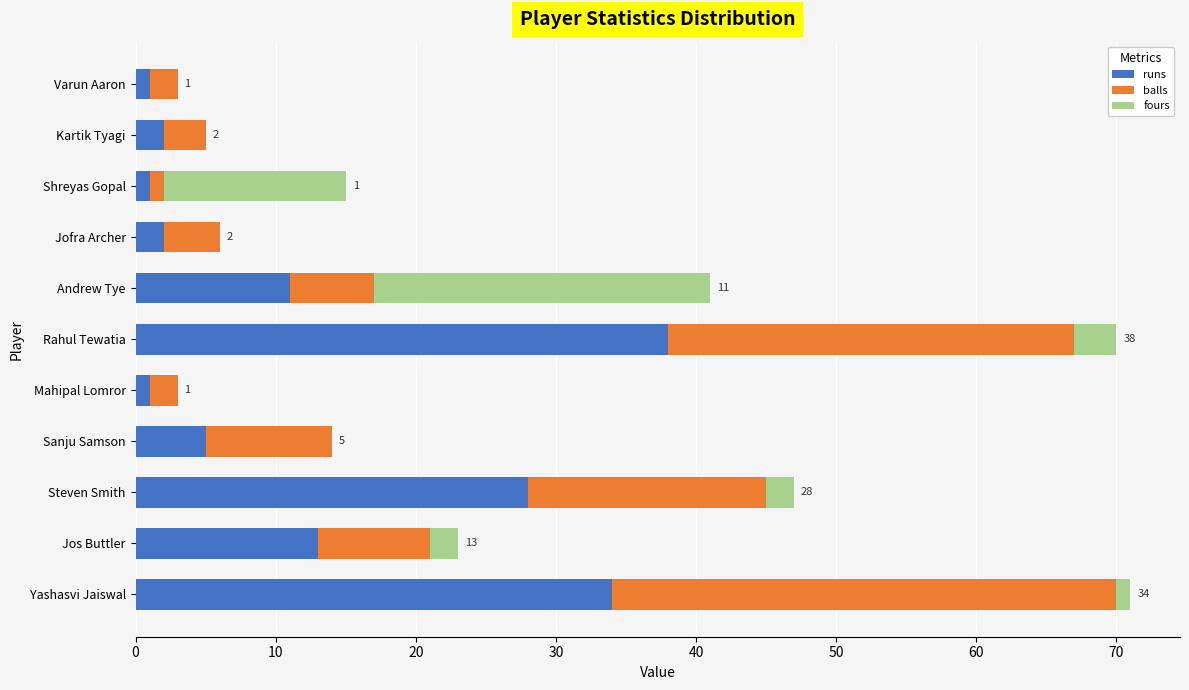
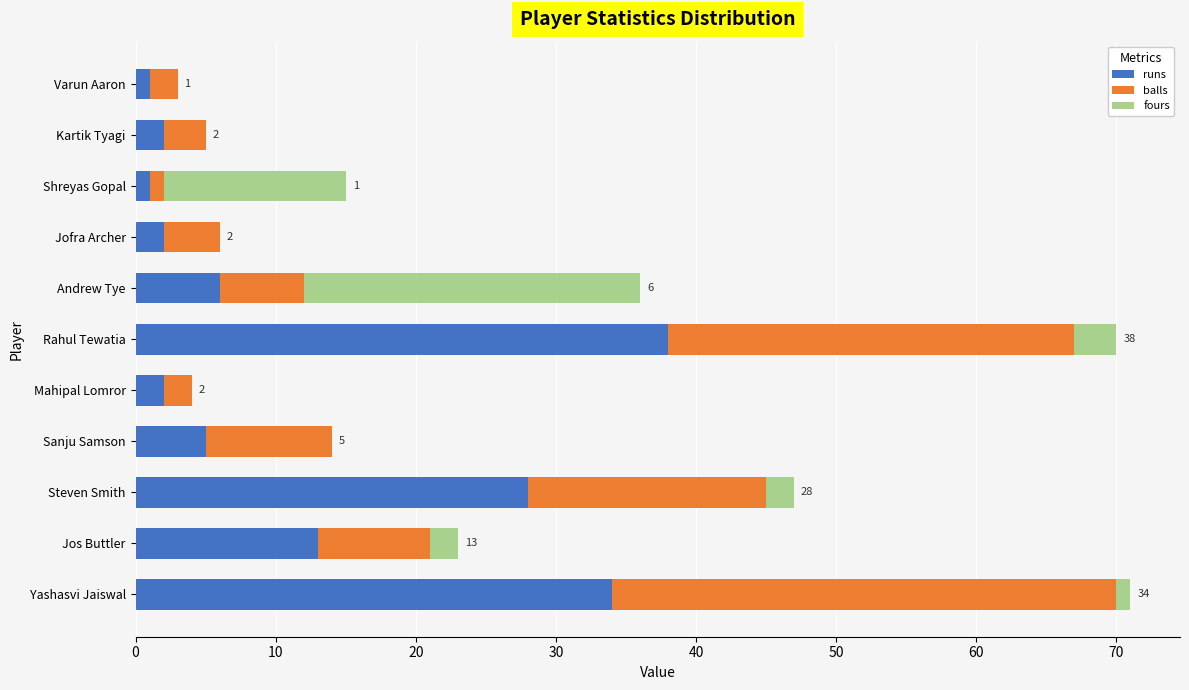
runs, Andrew Tye: 11 -> 6
runs, Mahipal Lomror: 1 -> 2
